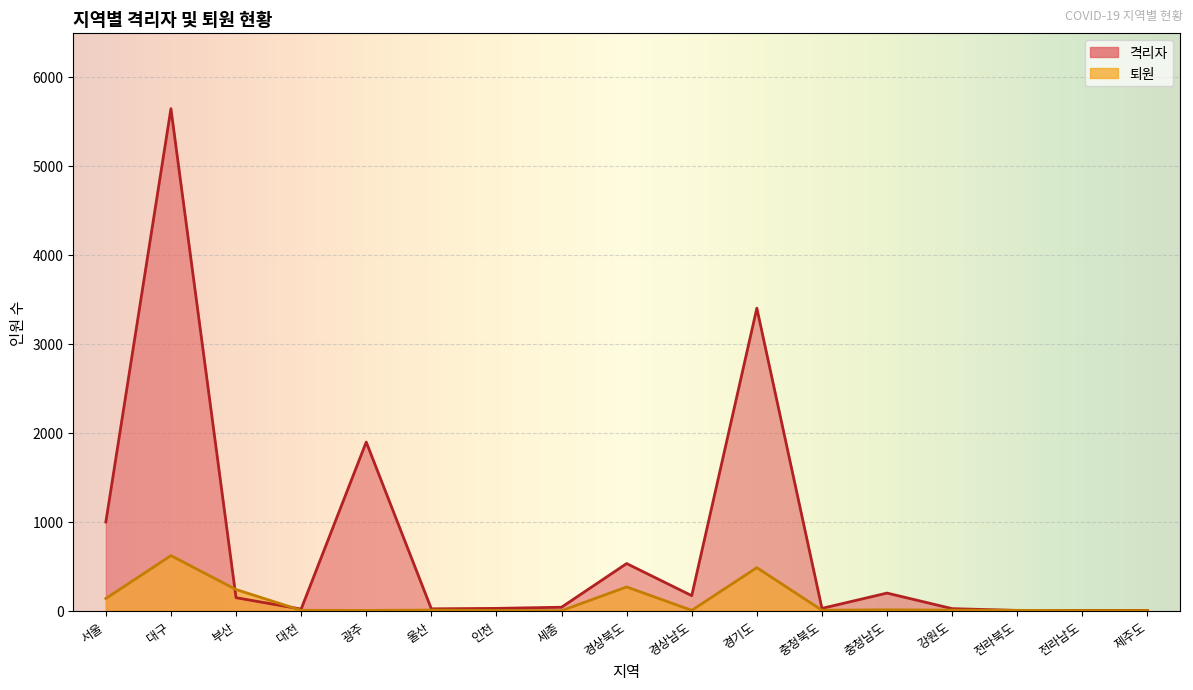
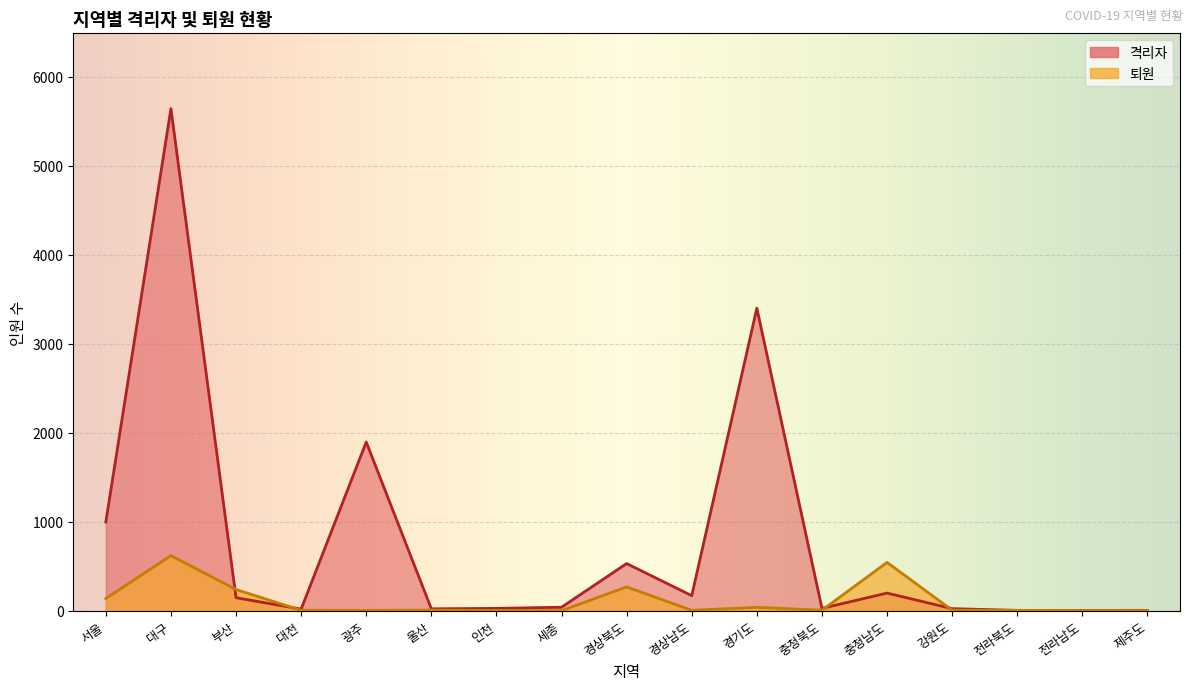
퇴원, 경기도: 500 -> 0
퇴원, 충청남도: 0 -> 500
